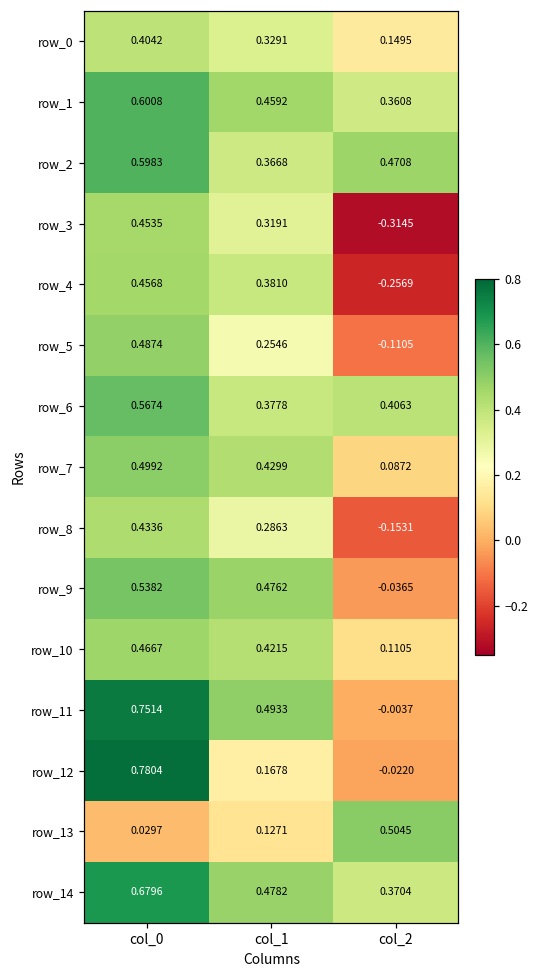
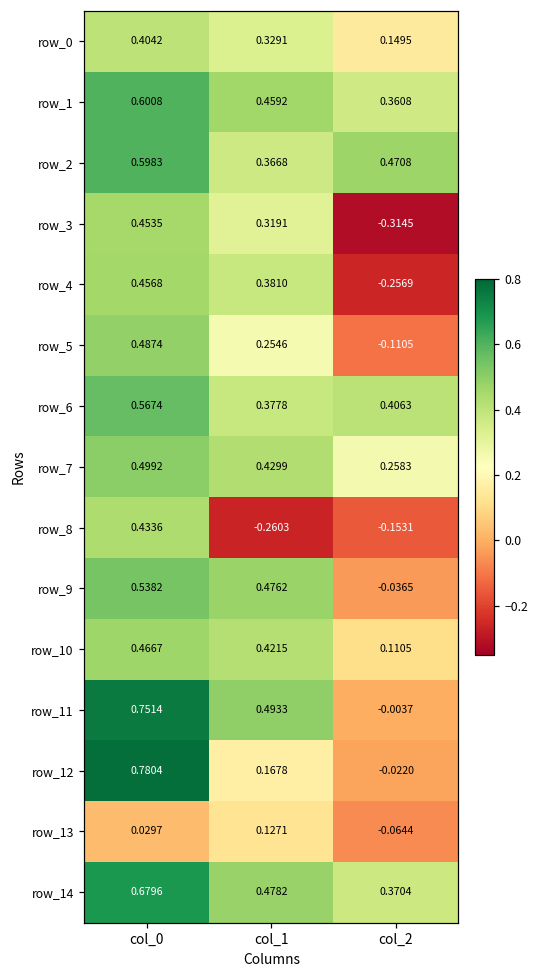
row_7, col_2: 0.0872 -> 0.2583
row_8, col_1: 0.2863 -> -0.2603
row_13, col_2: 0.5045 -> -0.0644
